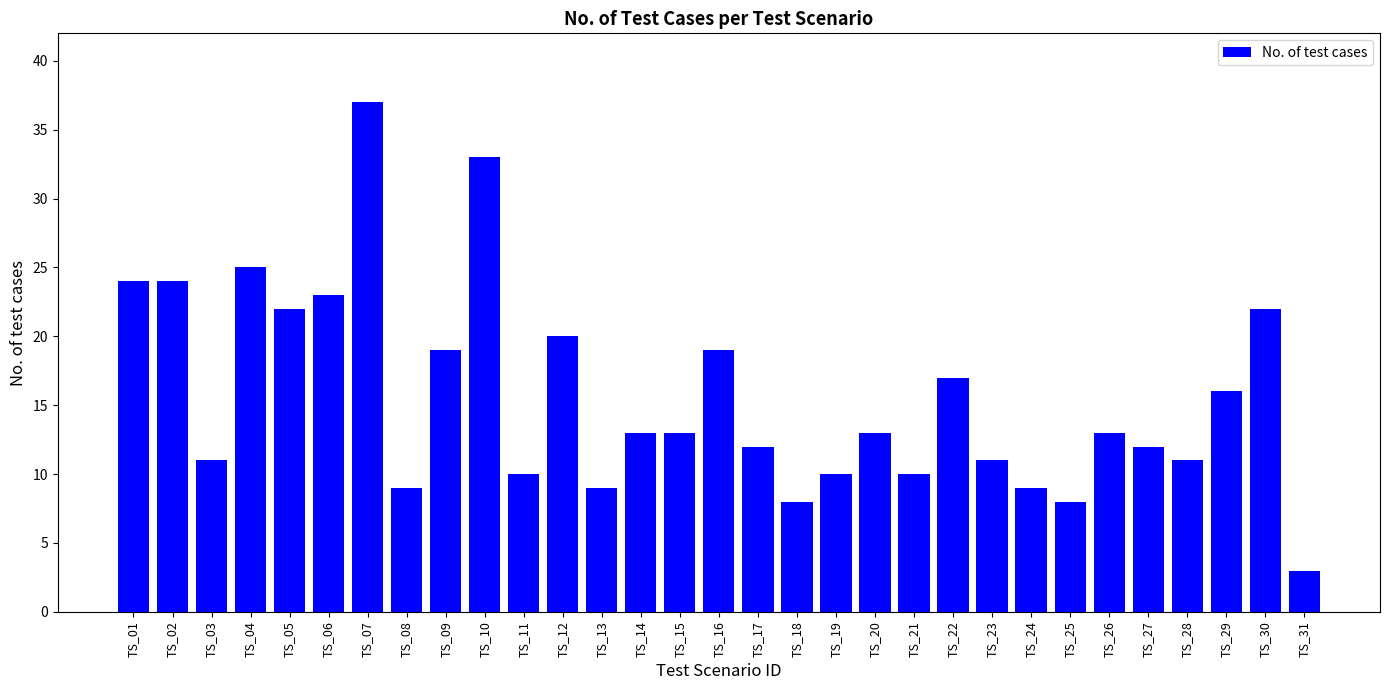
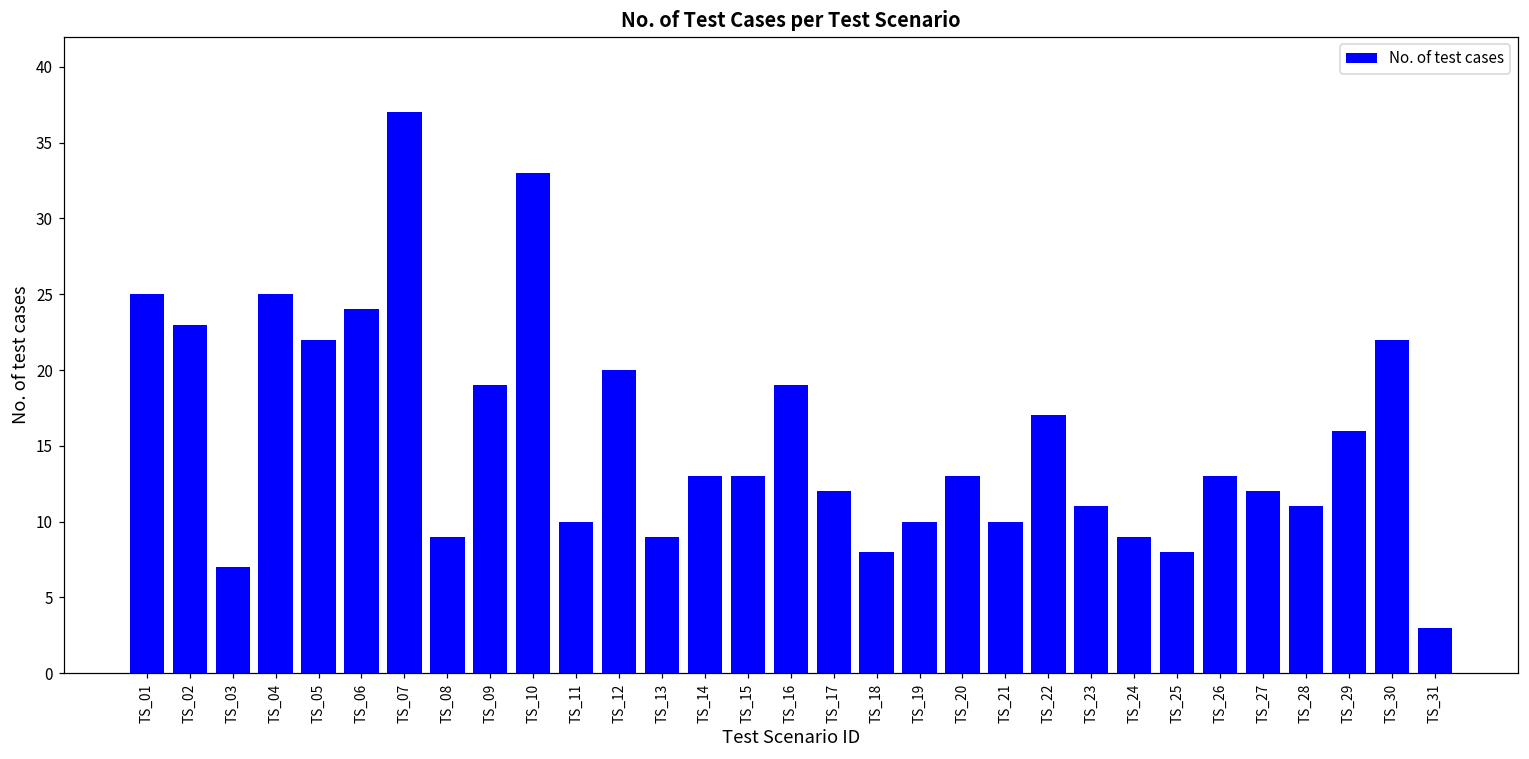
TS_01: 24 -> 25
TS_02: 24 -> 23
TS_03: 11 -> 7
TS_06: 23 -> 24
